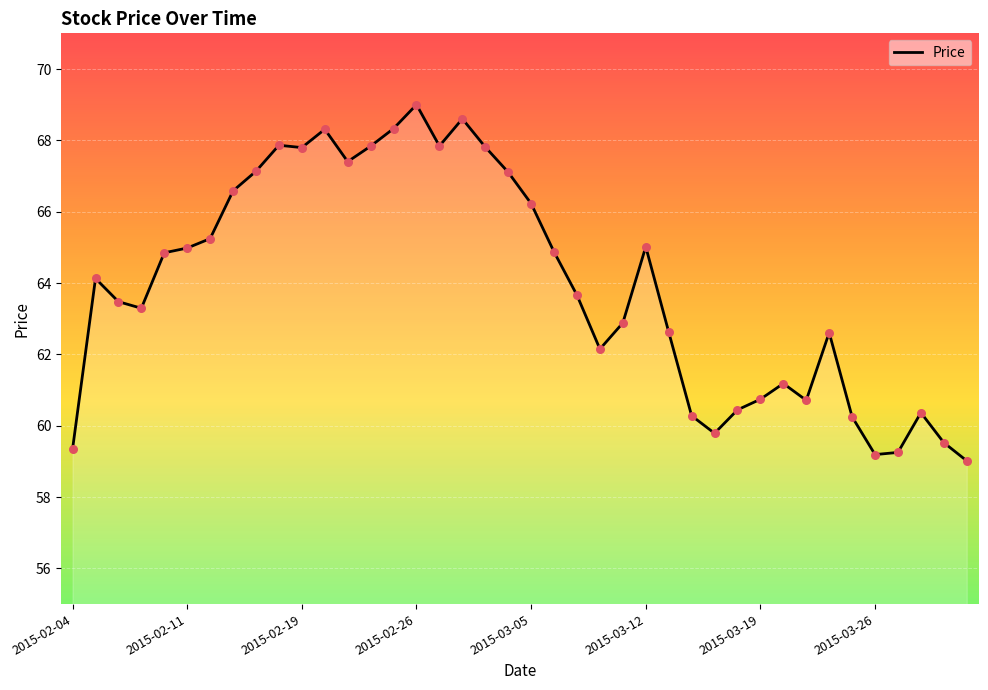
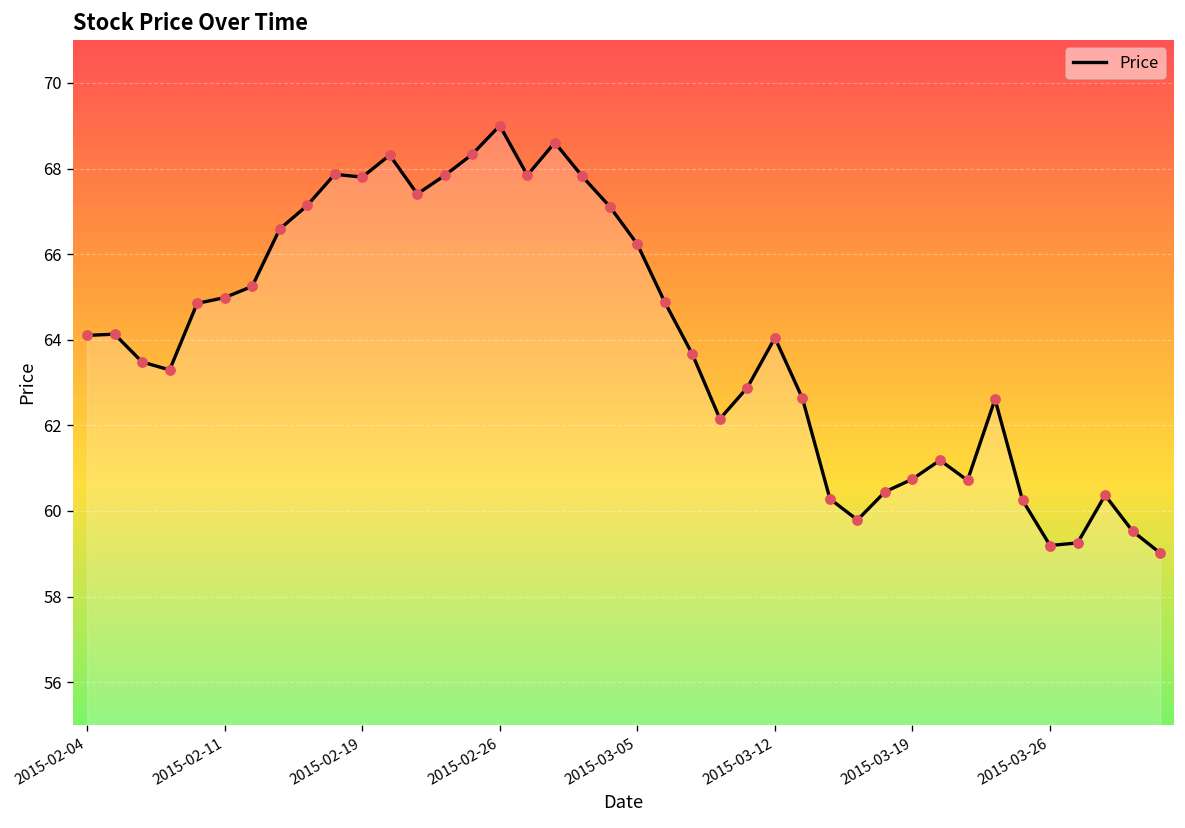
2015-02-04: 59.4 -> 64.1
2015-03-12: 65.0 -> 64.0
